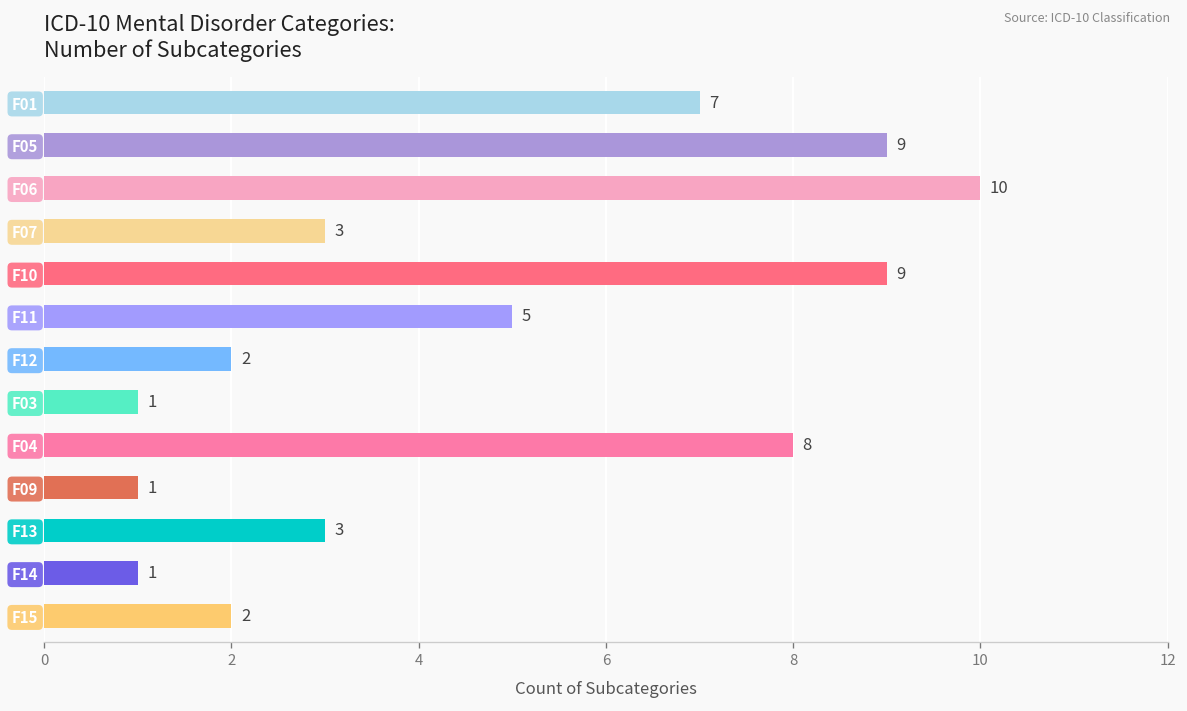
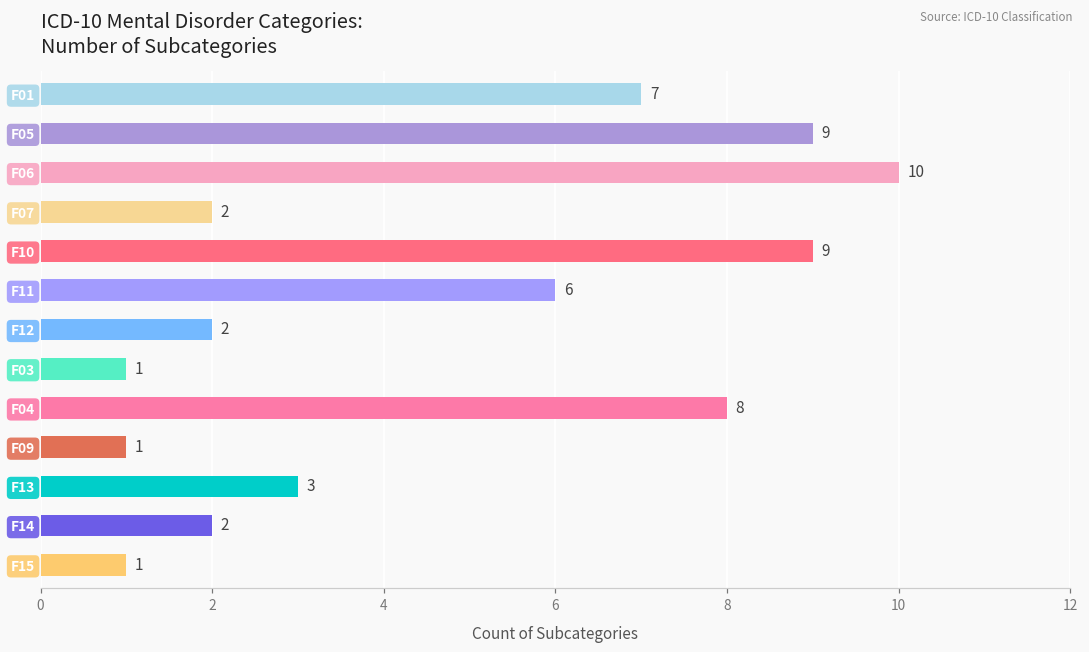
F07: 3 -> 2
F11: 5 -> 6
F14: 1 -> 2
F15: 2 -> 1
